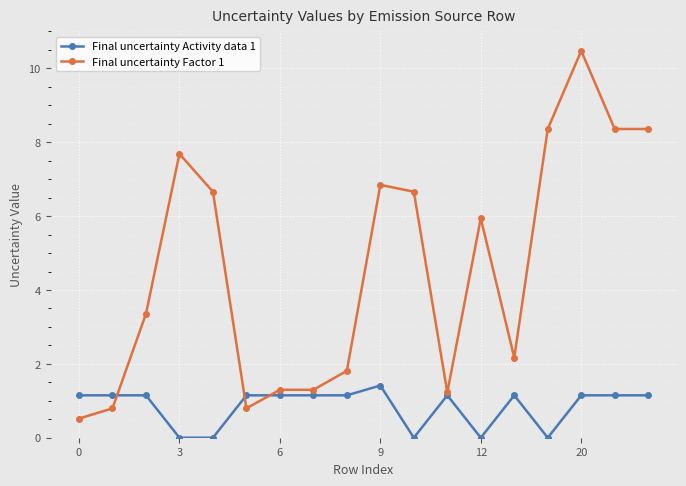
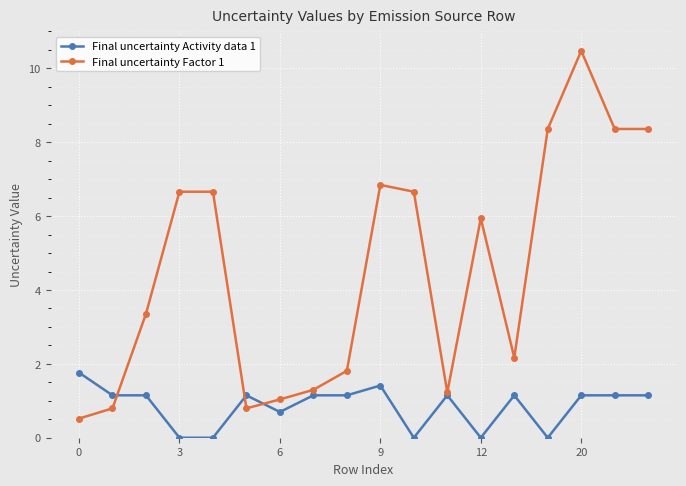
Final uncertainty Activity data 1, 0: 1.1 -> 1.8
Final uncertainty Factor 1, 3: 7.7 -> 6.7
Final uncertainty Activity data 1, 6: 1.1 -> 0.7
Final uncertainty Factor 1, 6: 1.3 -> 1.0
